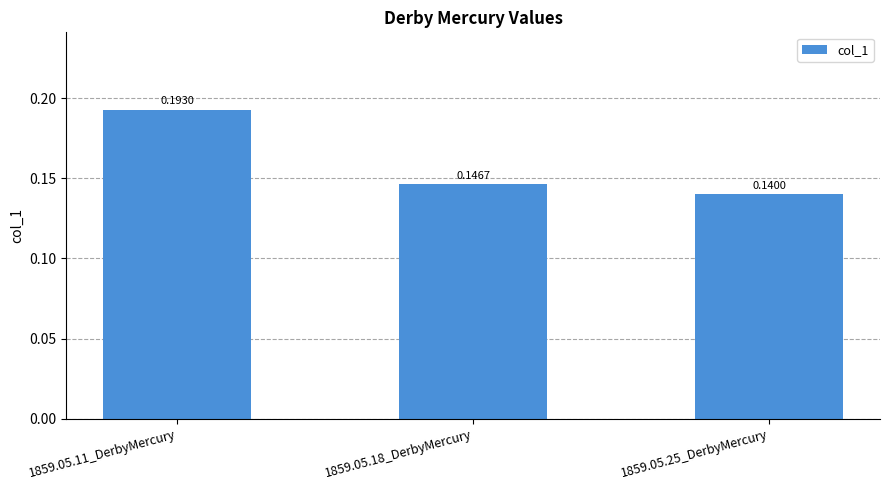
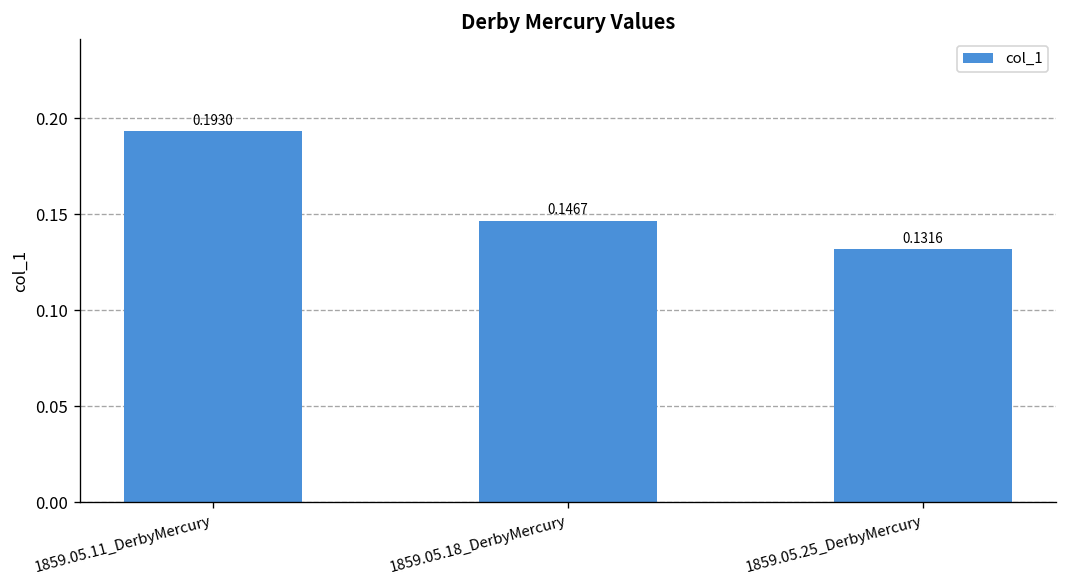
1859.05.25_DerbyMercury: 0.1400 -> 0.1316
